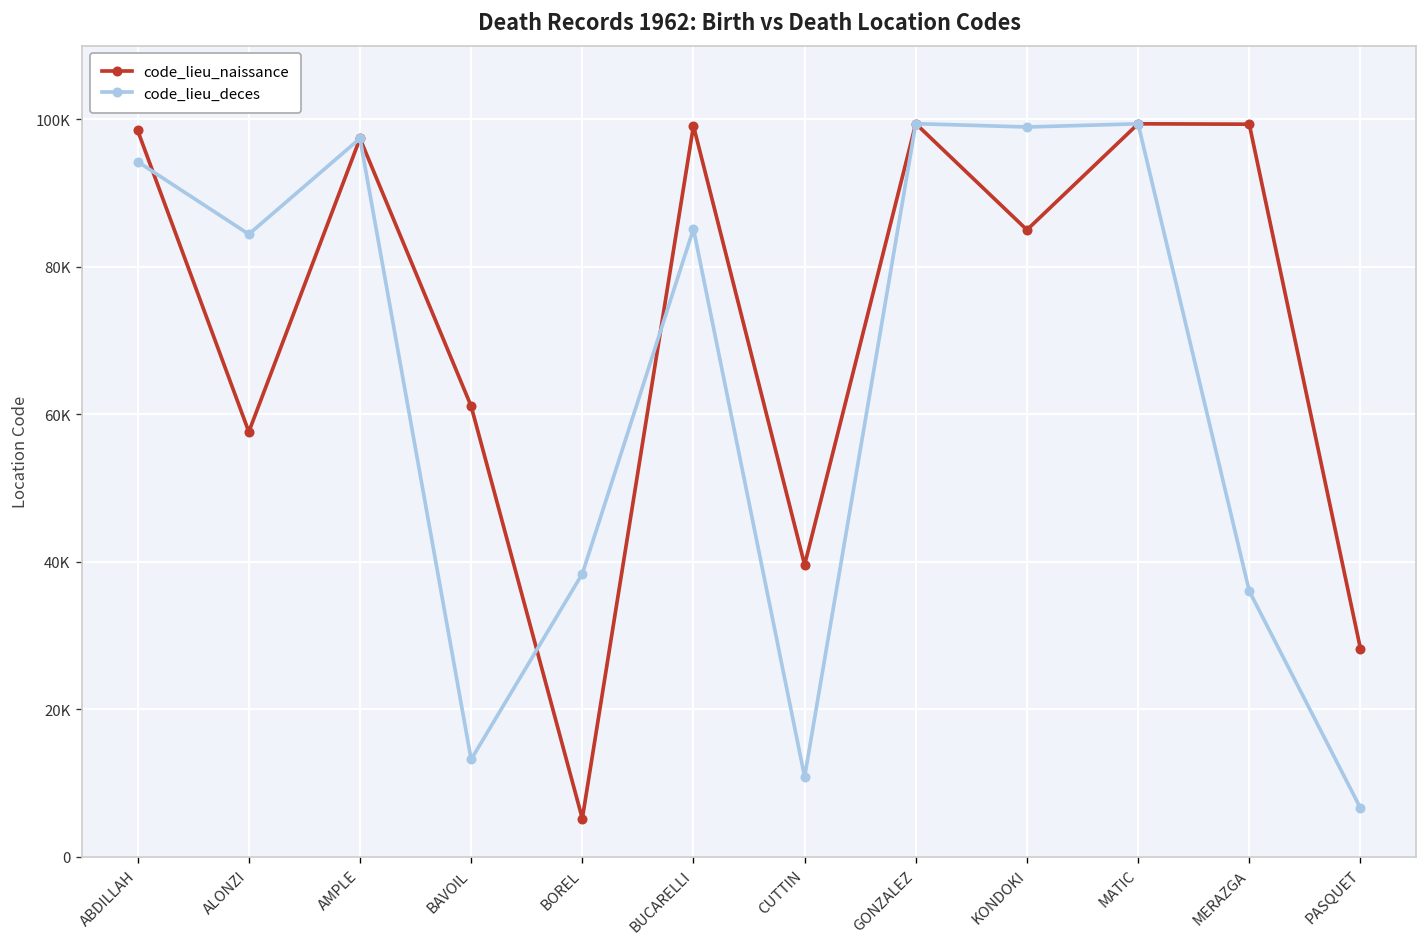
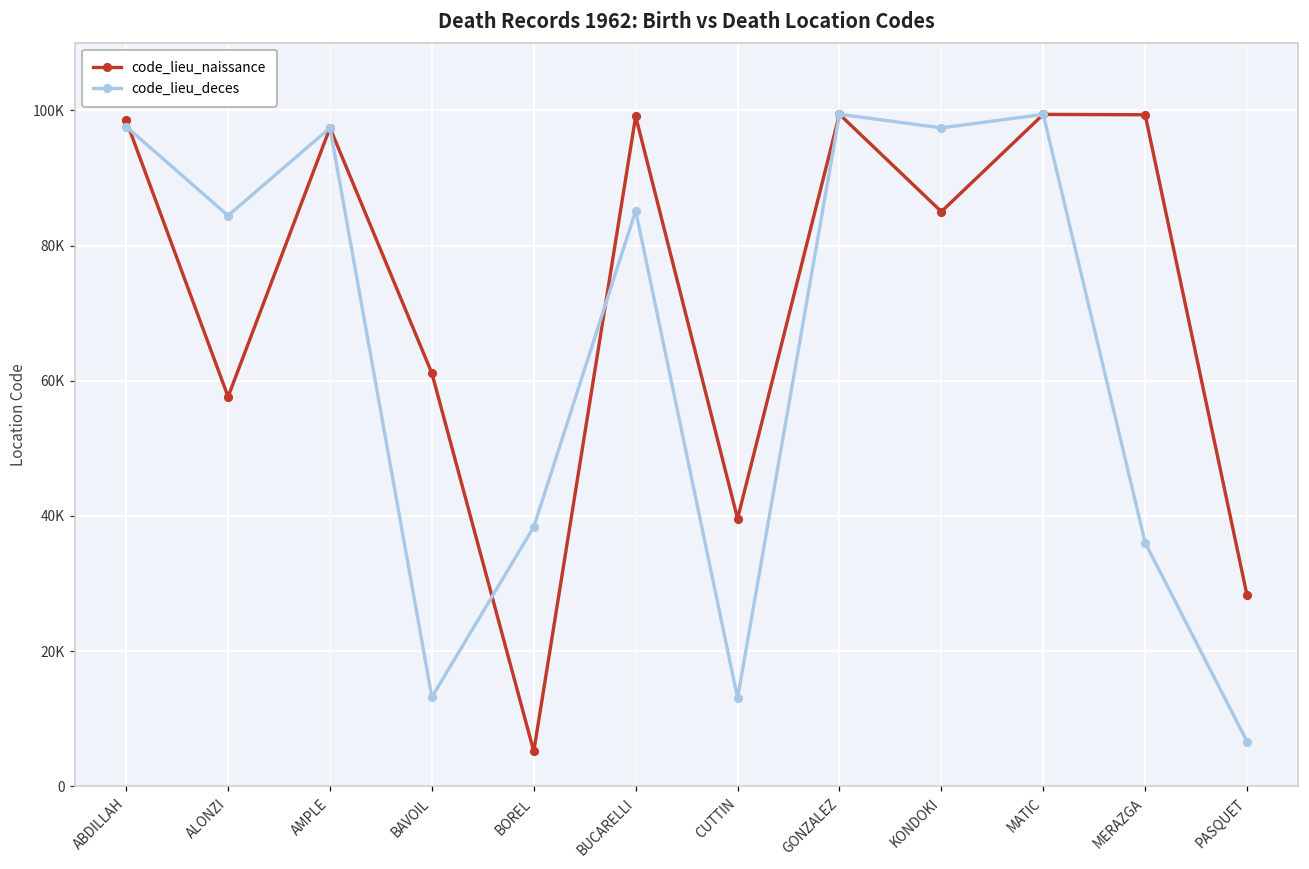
code_lieu_deces, ABDILLAH: 94000 -> 98000
code_lieu_deces, CUTTIN: 11000 -> 13000
code_lieu_deces, KONDOKI: 99000 -> 97000
